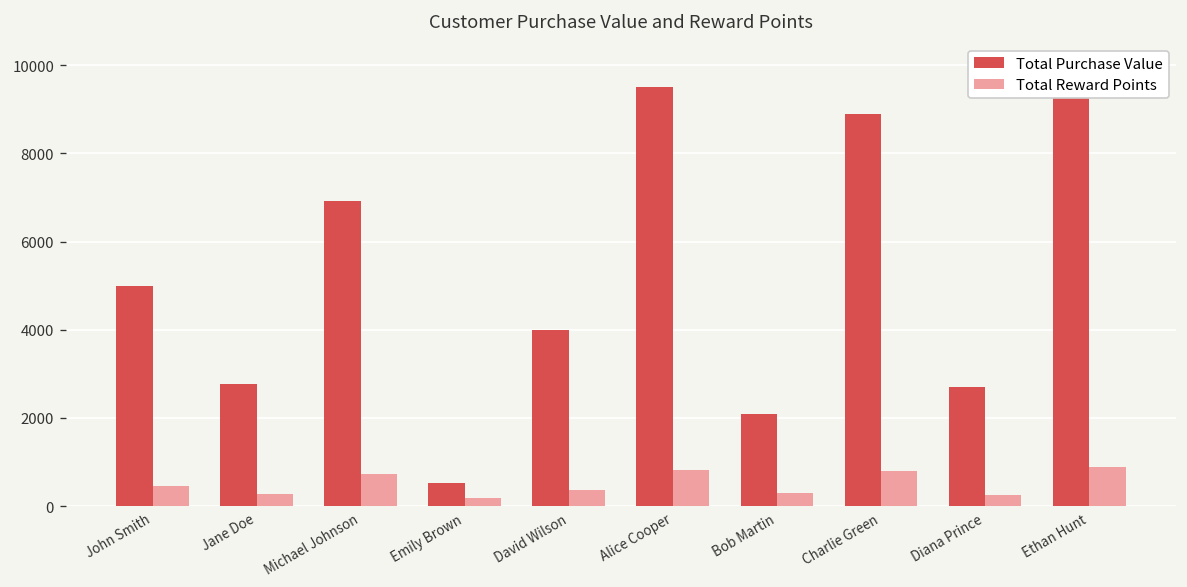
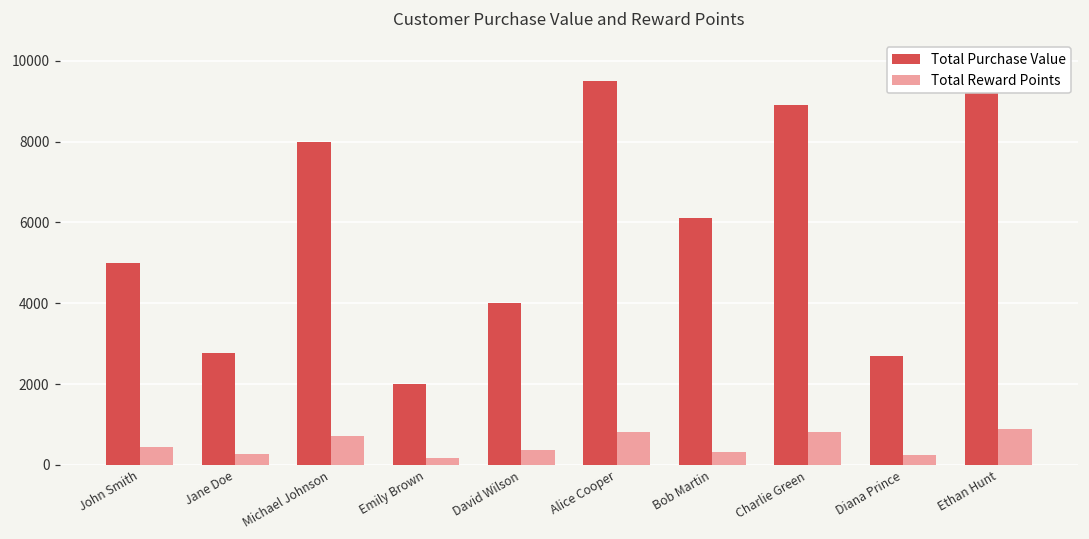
Total Purchase Value, Michael Johnson: 6900 -> 8000
Total Purchase Value, Emily Brown: 500 -> 2000
Total Purchase Value, Bob Martin: 2100 -> 6100
